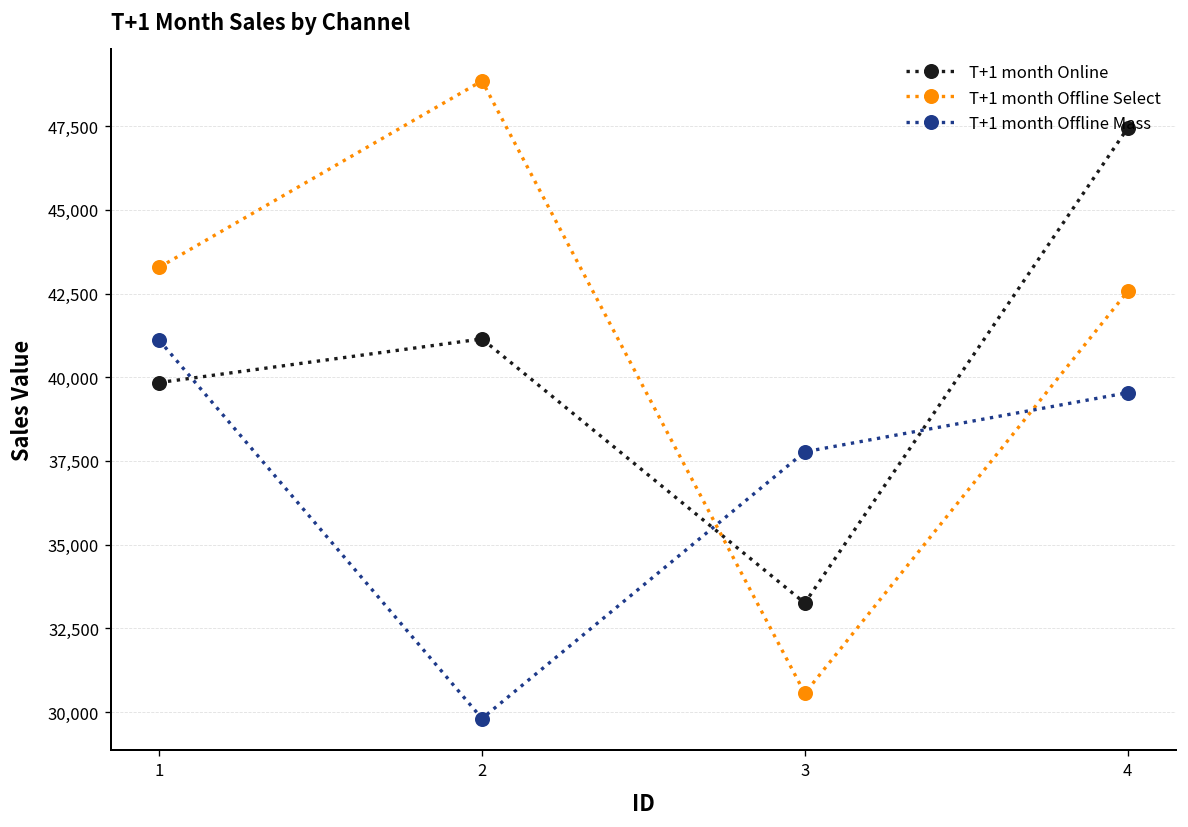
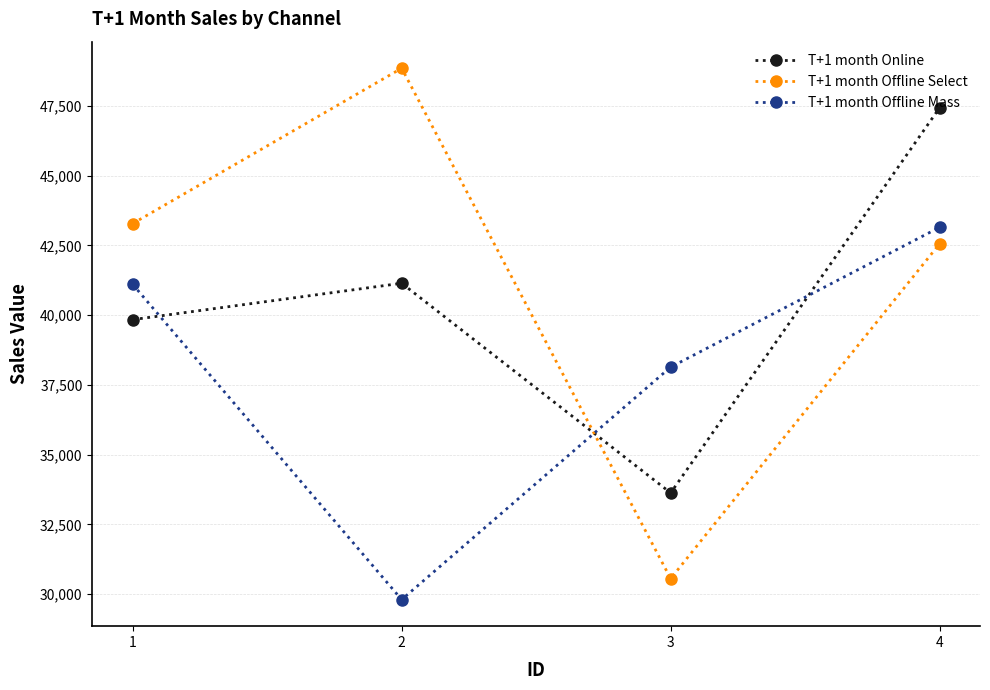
T+1 month Online, 3: 33,300 -> 33,600
T+1 month Offline Mass, 3: 37,800 -> 38,100
T+1 month Offline Mass, 4: 39,500 -> 43,200
